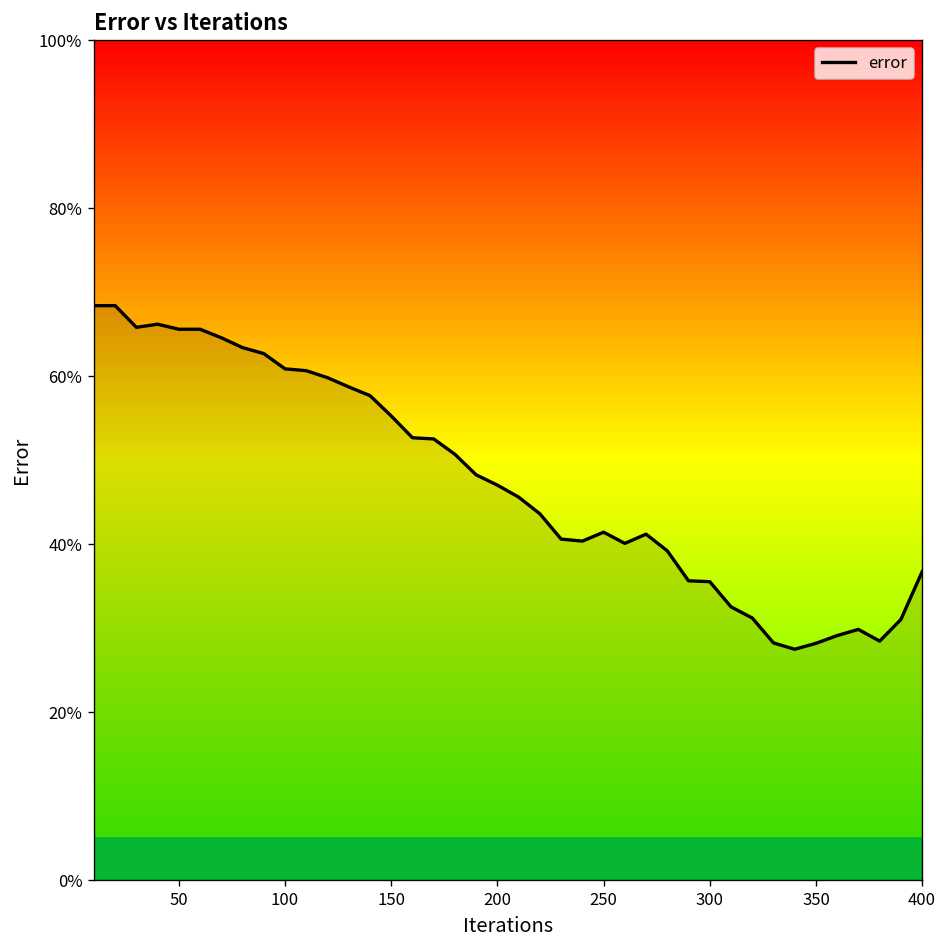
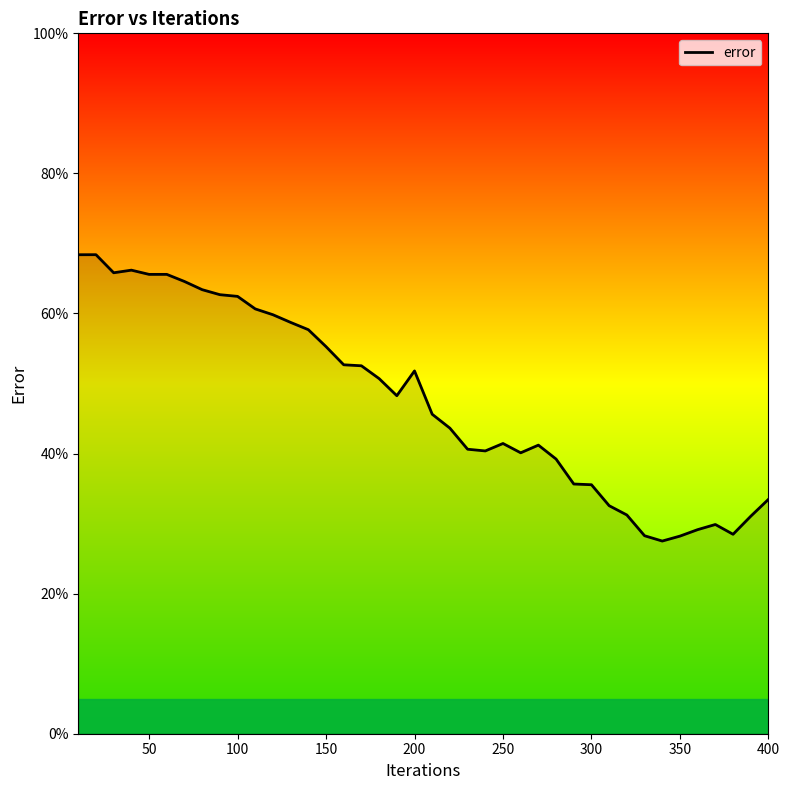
100: 61% -> 62%
200: 47% -> 52%
400: 37% -> 33%
